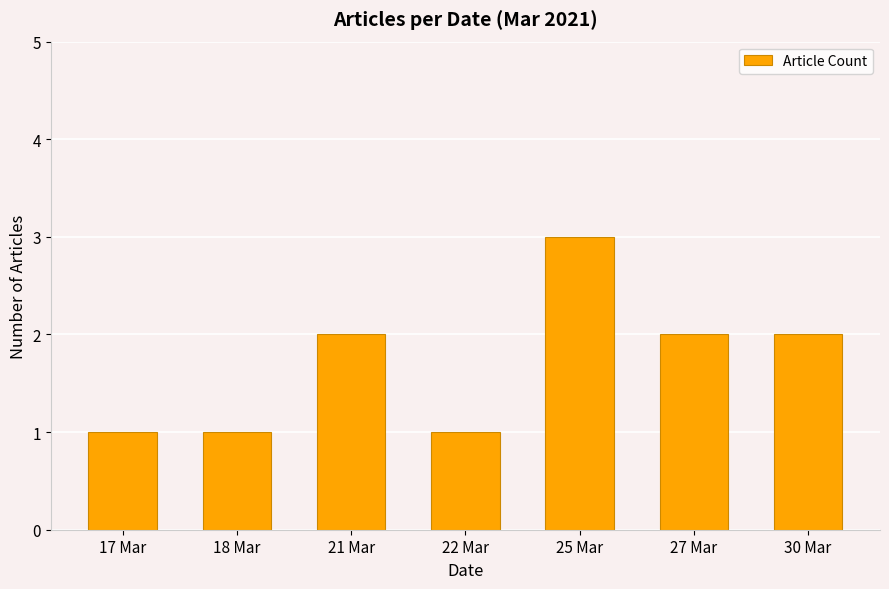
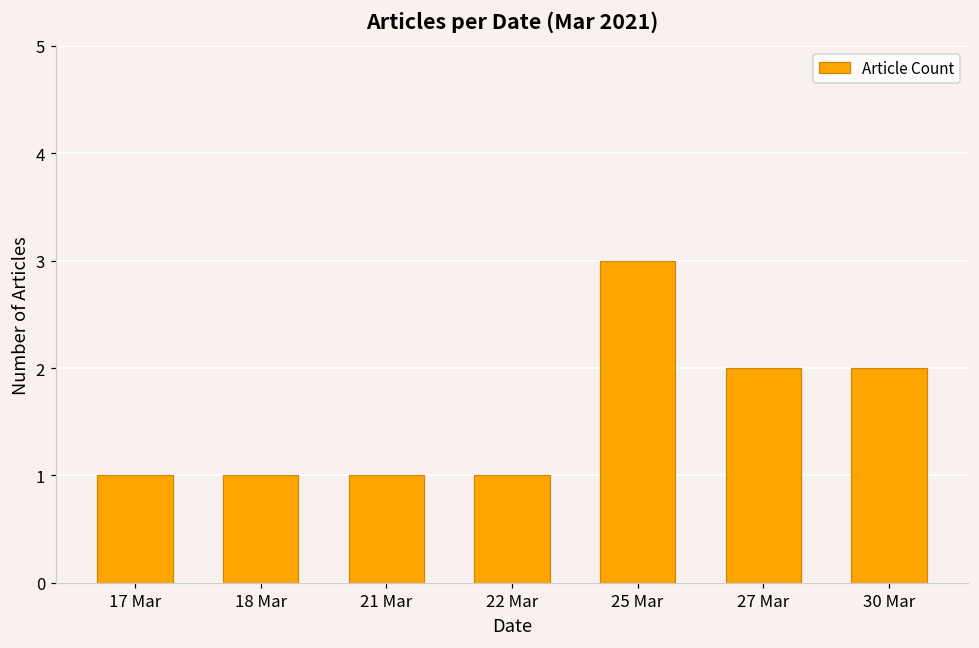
21 Mar: 2 -> 1
